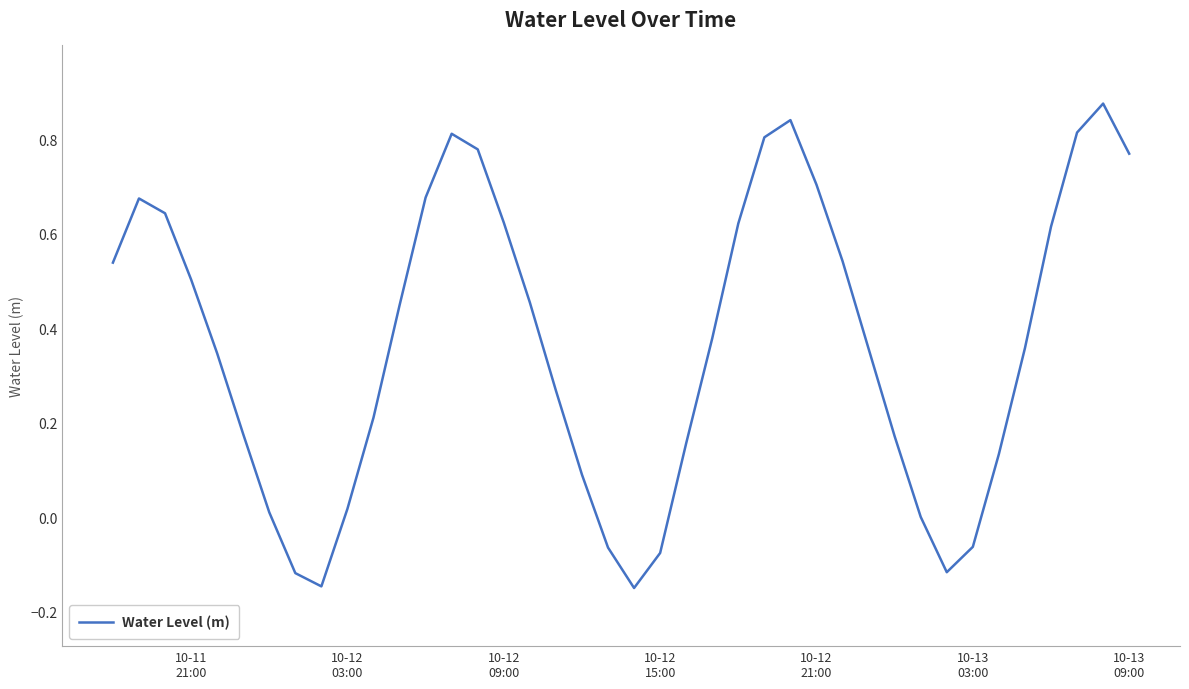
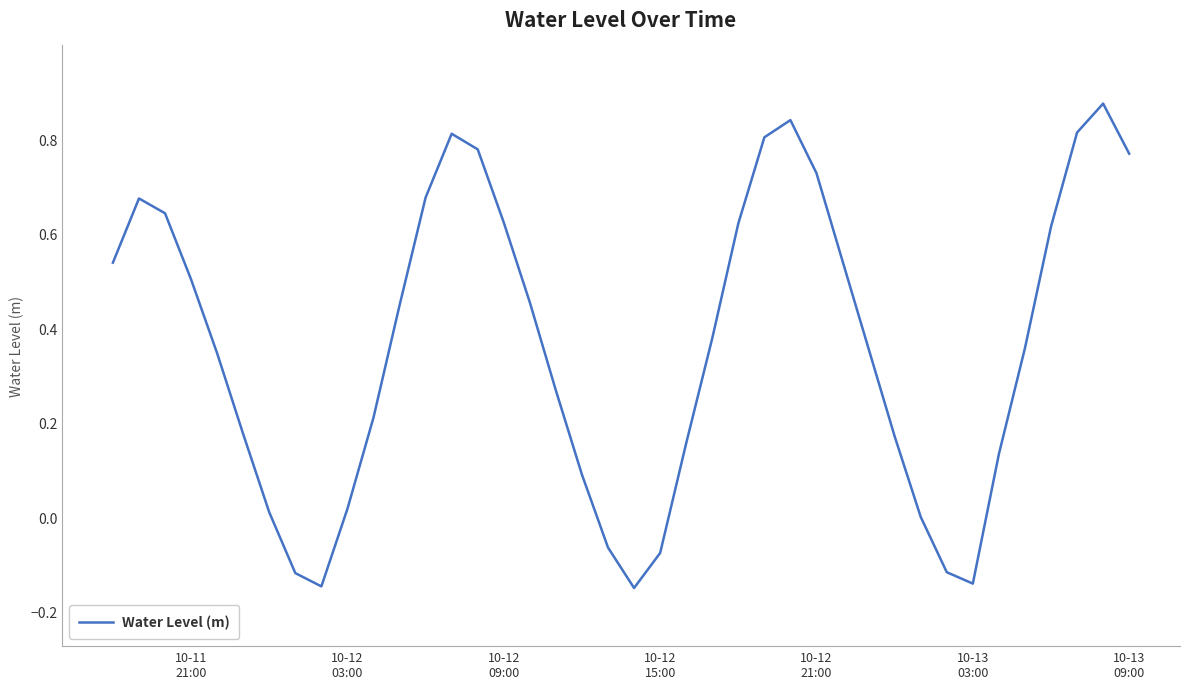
10-12 21:00: 0.70 -> 0.73
10-13 03:00: -0.06 -> -0.14
